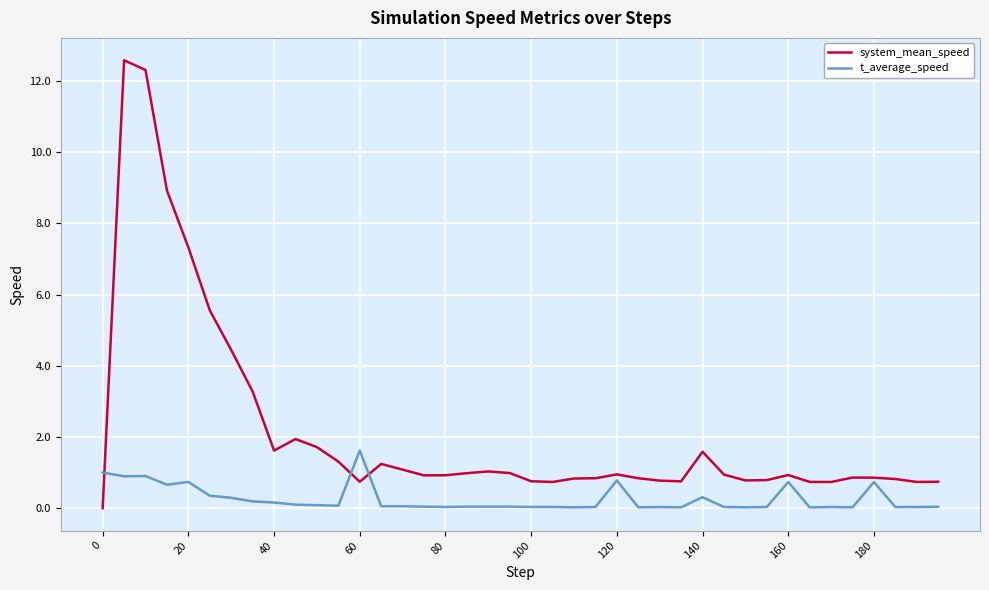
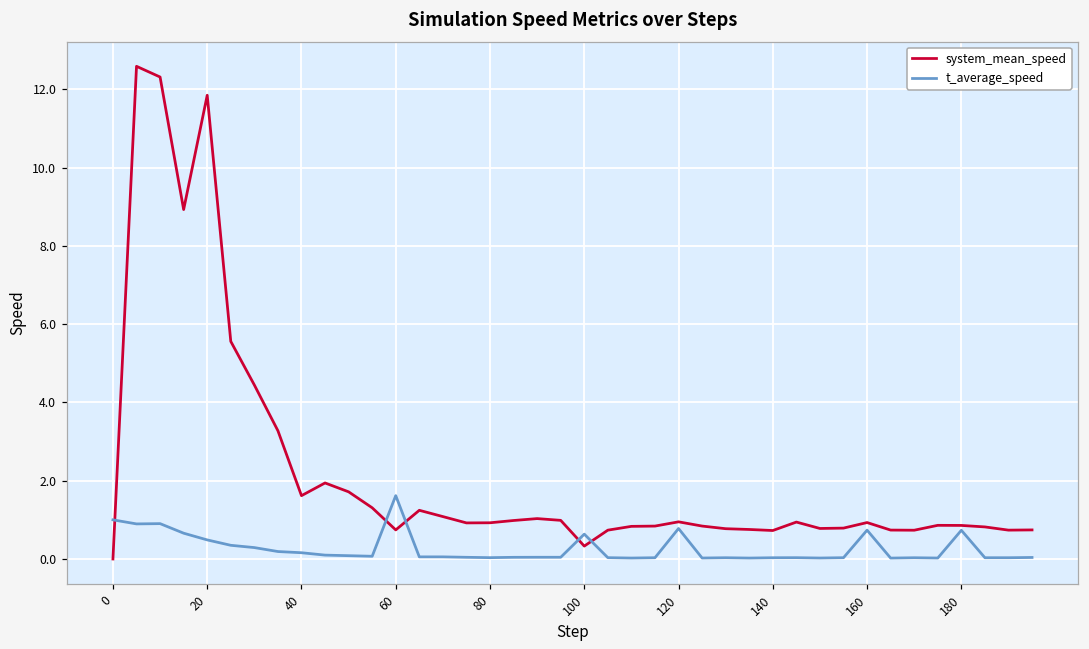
system_mean_speed, 20: 7.3 -> 11.8
t_average_speed, 20: 0.7 -> 0.5
system_mean_speed, 100: 0.8 -> 0.3
t_average_speed, 100: 0.0 -> 0.6
system_mean_speed, 140: 1.6 -> 0.7
t_average_speed, 140: 0.3 -> 0.0
